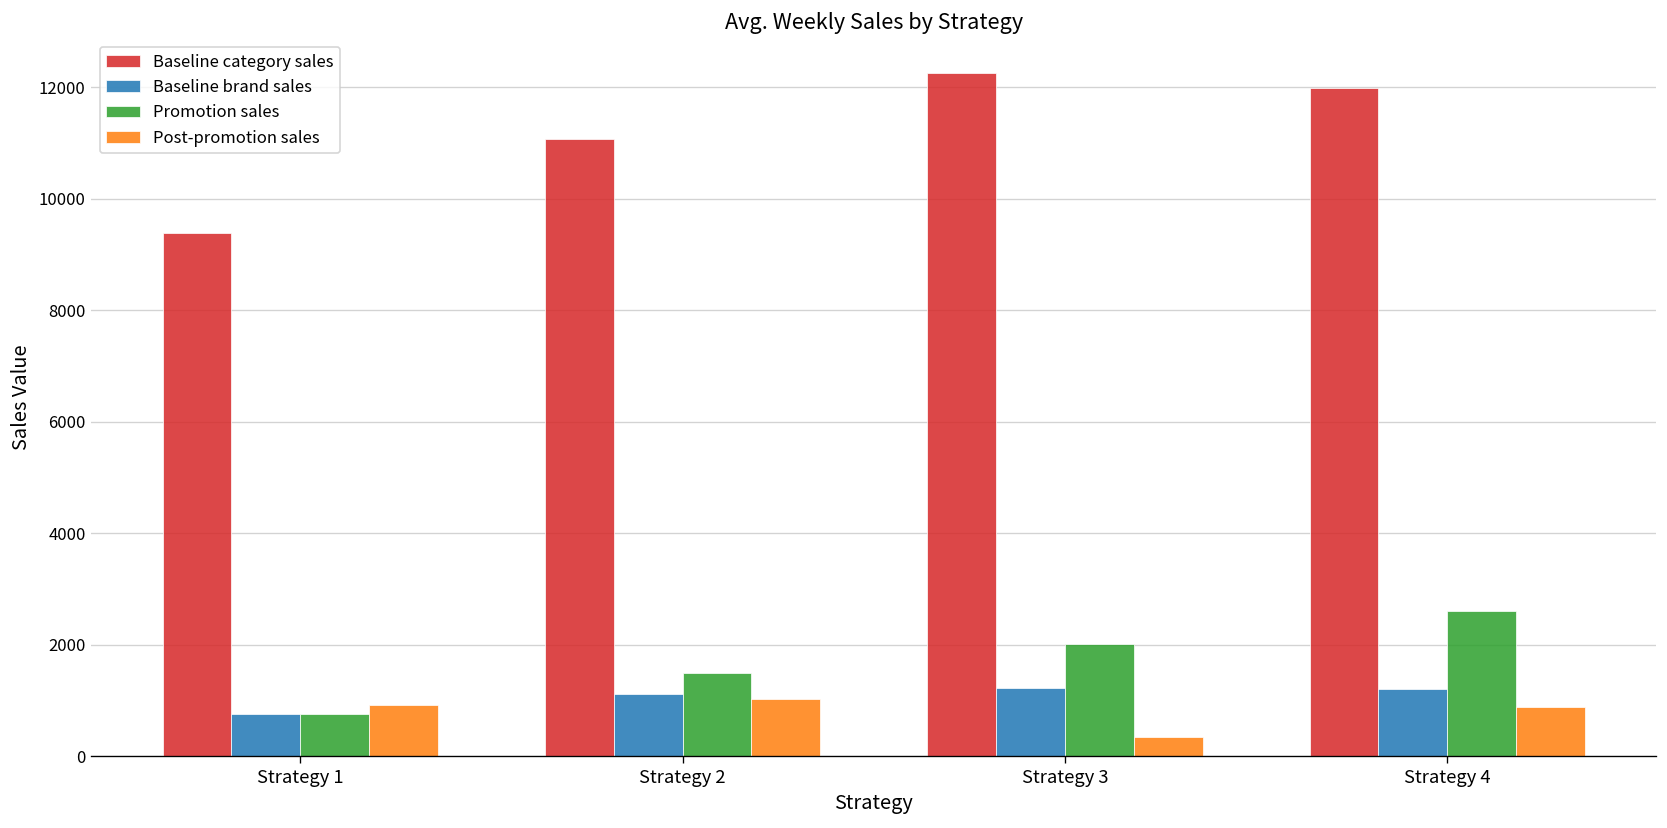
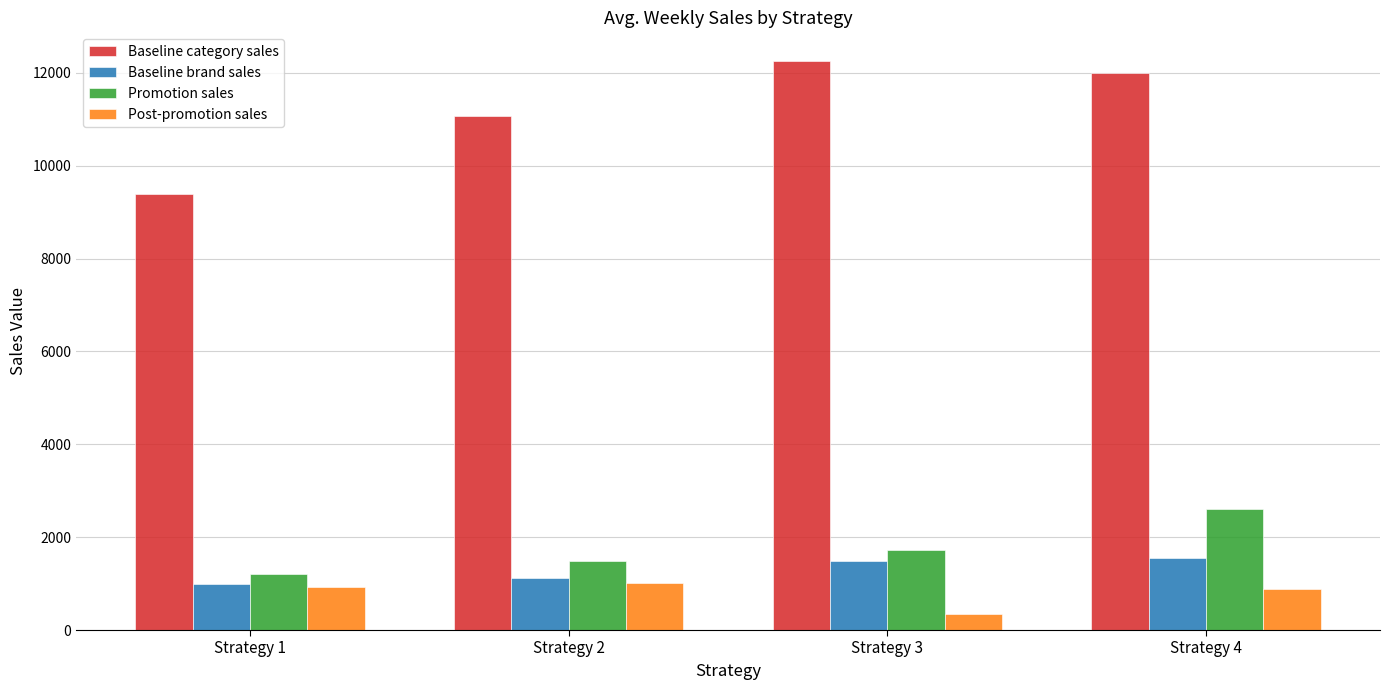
Baseline brand sales, Strategy 1: 800 -> 1000
Promotion sales, Strategy 1: 800 -> 1200
Baseline brand sales, Strategy 3: 1200 -> 1500
Promotion sales, Strategy 3: 2000 -> 1700
Baseline brand sales, Strategy 4: 1200 -> 1600
